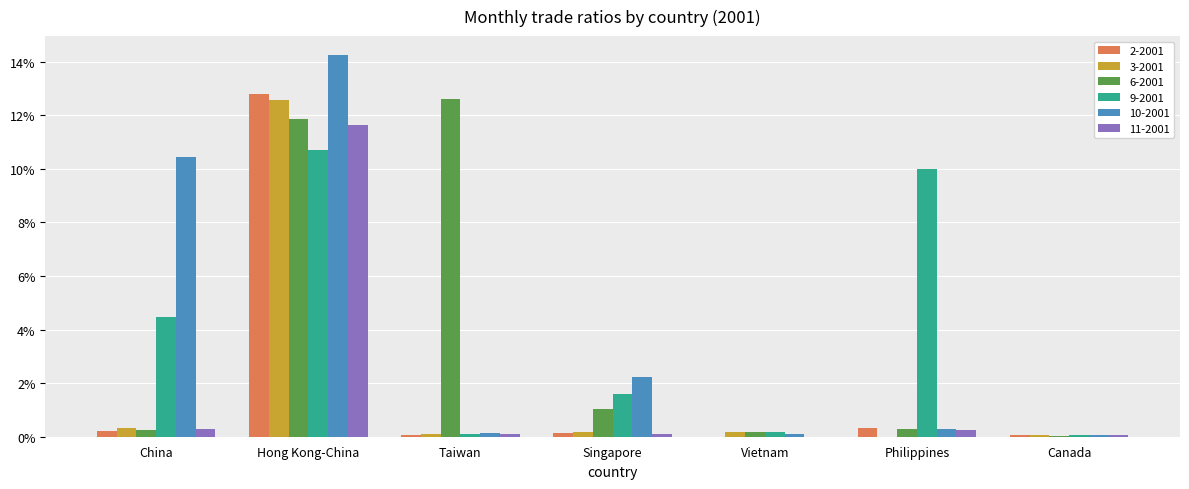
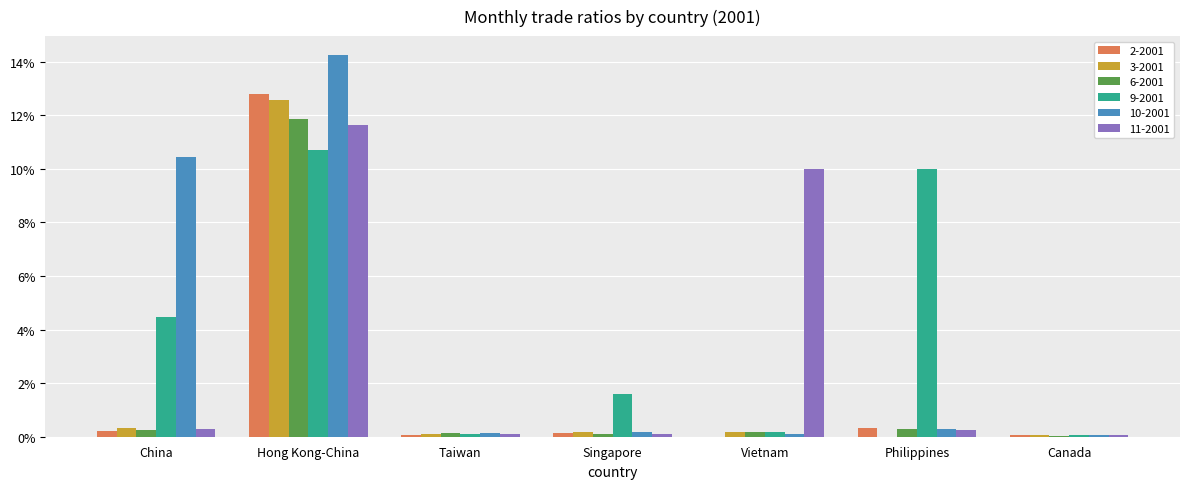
6-2001, Taiwan: 12.6% -> 0.1%
6-2001, Singapore: 1.1% -> 0.1%
10-2001, Singapore: 2.2% -> 0.2%
11-2001, Vietnam: 0.0% -> 10.0%
